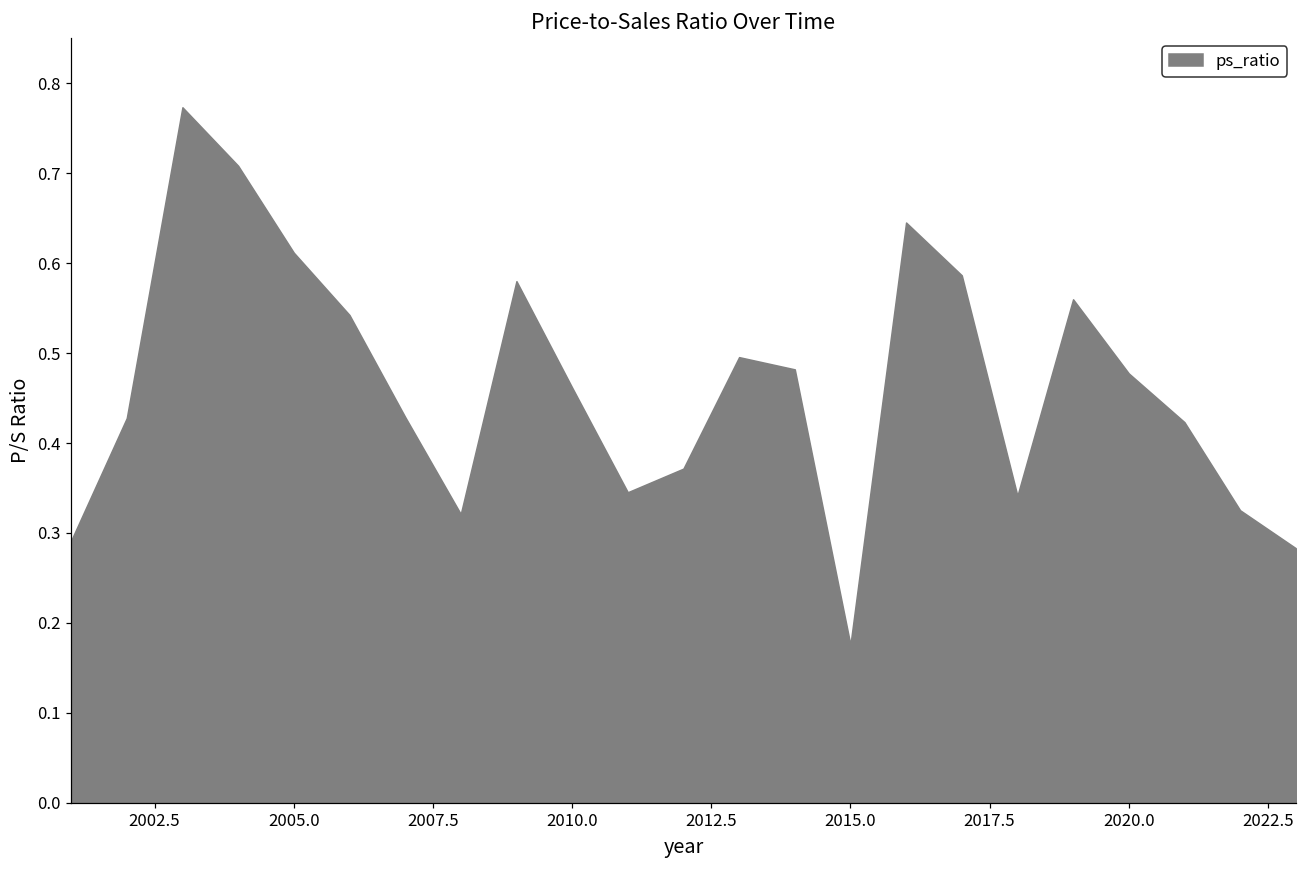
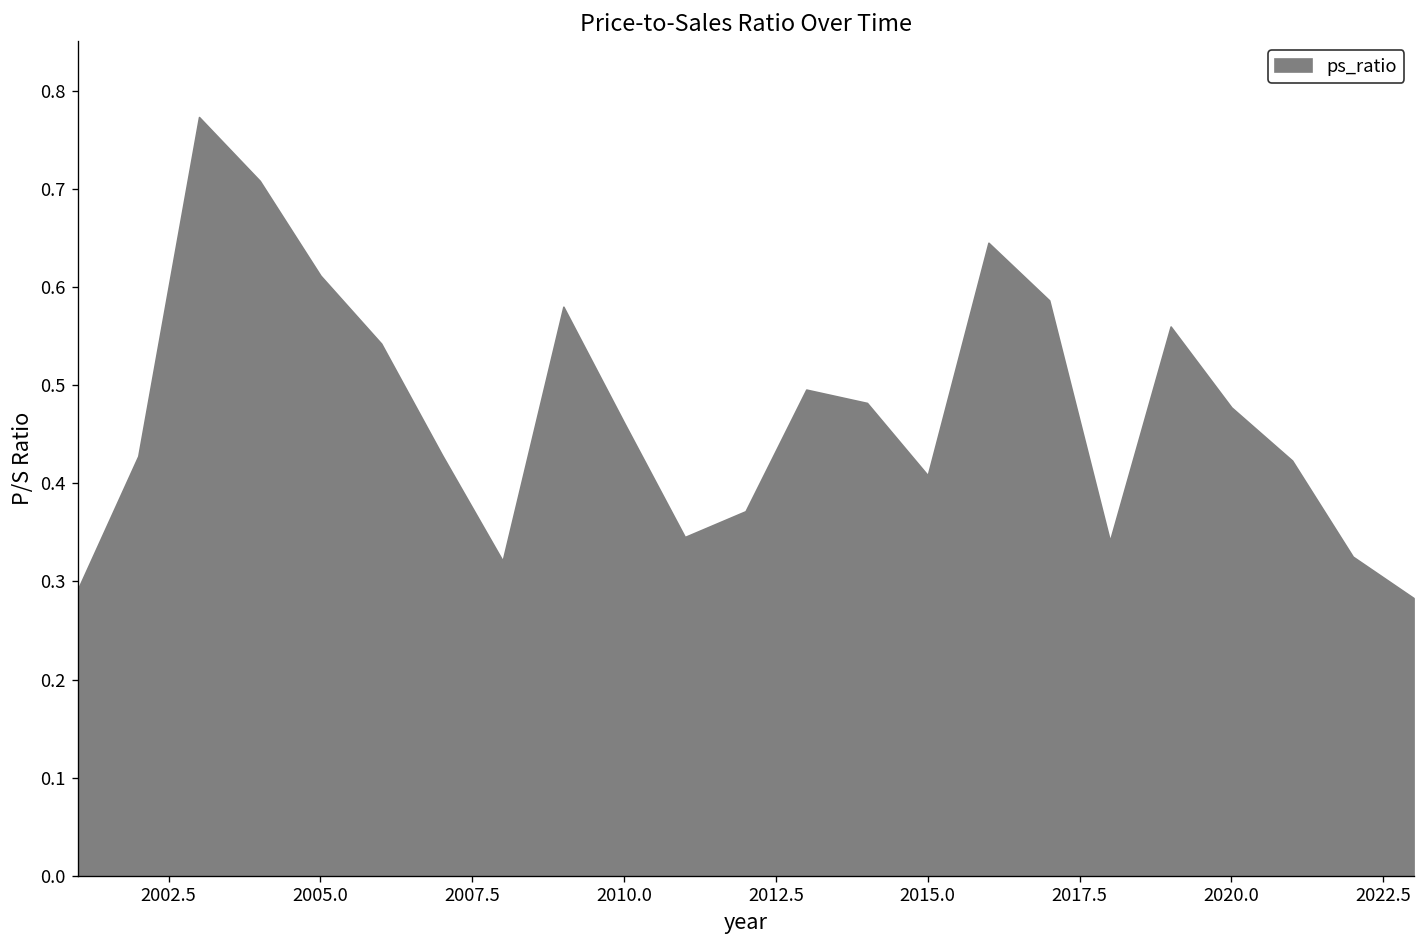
2015.0: 0.18 -> 0.41
